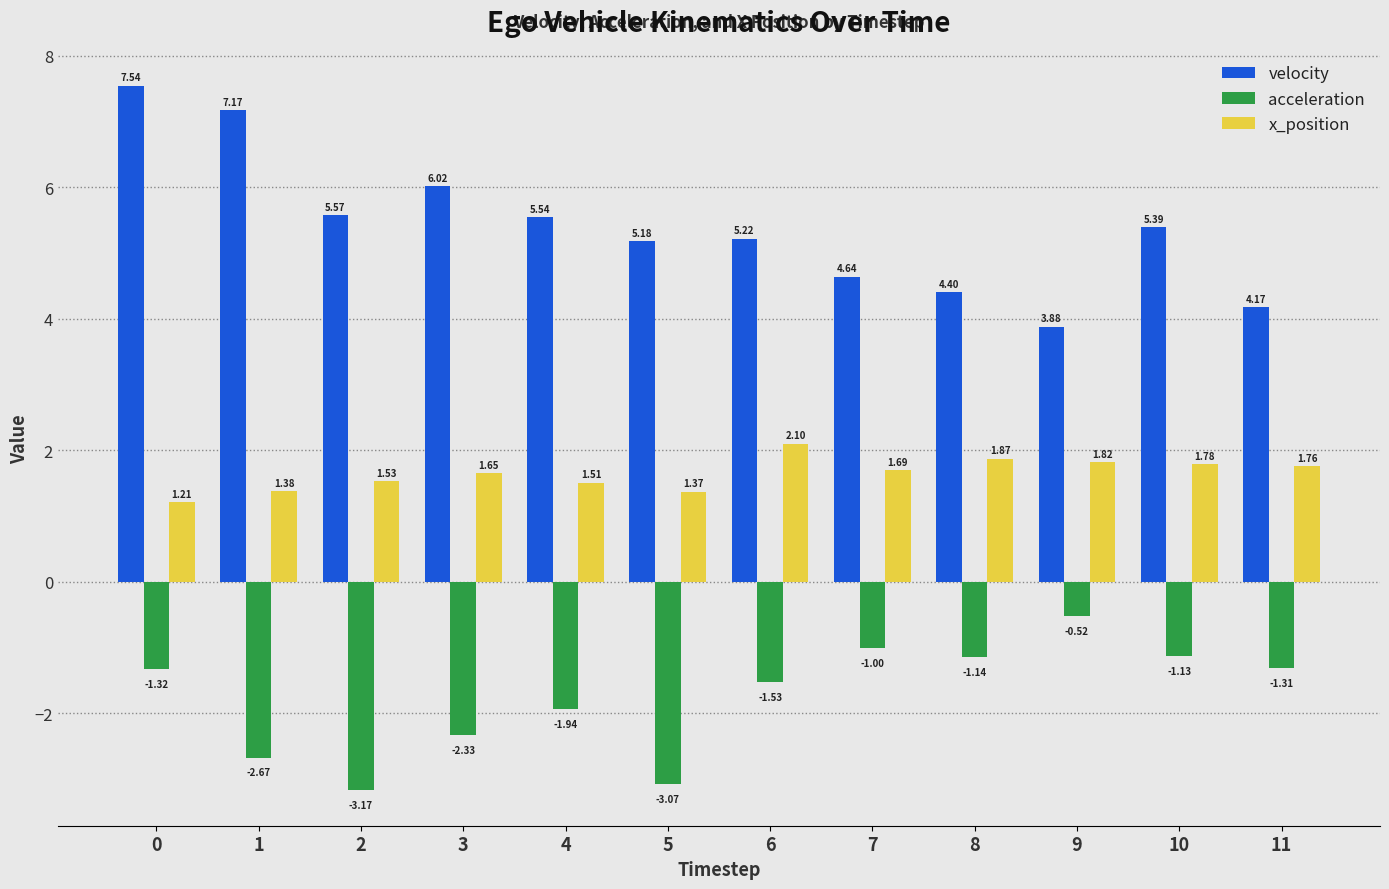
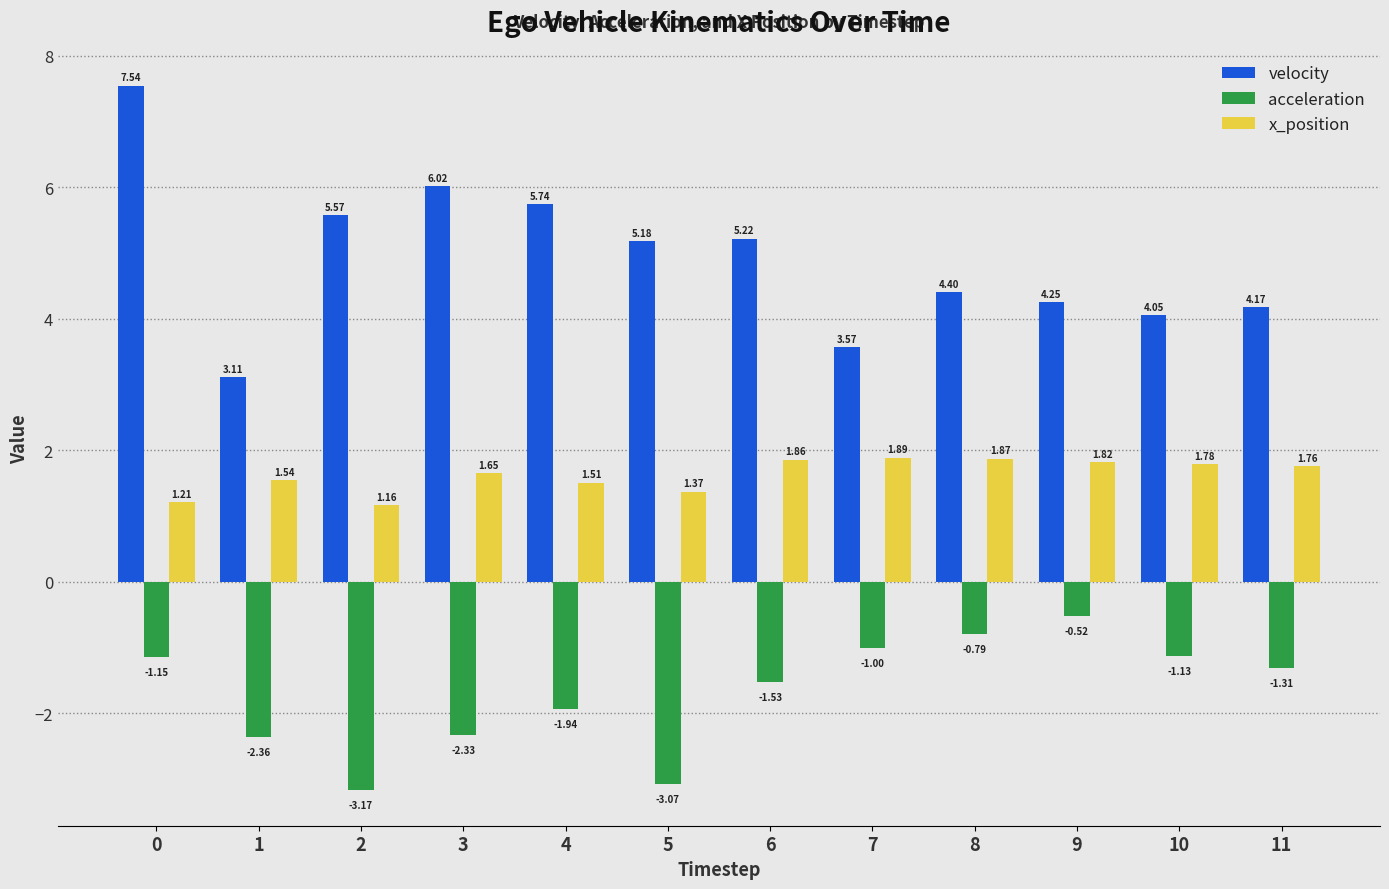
acceleration, 0: -1.32 -> -1.15
velocity, 1: 7.17 -> 3.11
acceleration, 1: -2.67 -> -2.36
x_position, 1: 1.38 -> 1.54
x_position, 2: 1.53 -> 1.16
velocity, 4: 5.54 -> 5.74
x_position, 6: 2.10 -> 1.86
velocity, 7: 4.64 -> 3.57
x_position, 7: 1.69 -> 1.89
acceleration, 8: -1.14 -> -0.79
velocity, 9: 3.88 -> 4.25
velocity, 10: 5.39 -> 4.05
